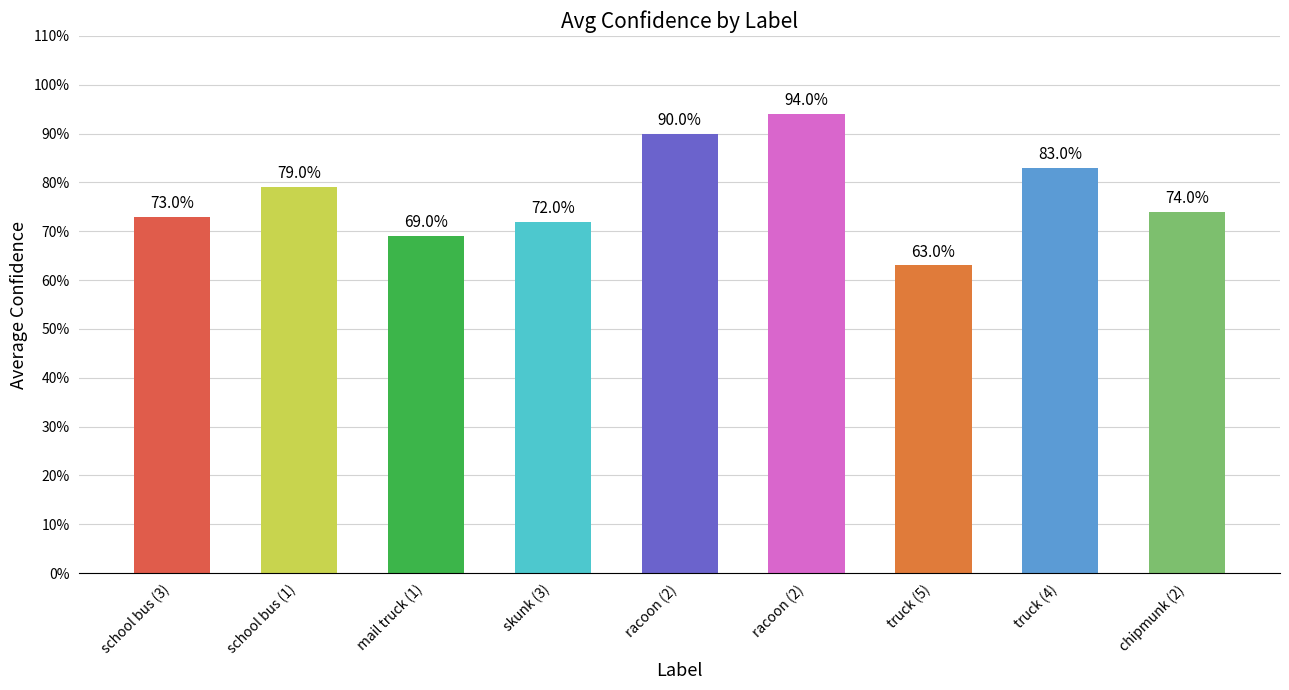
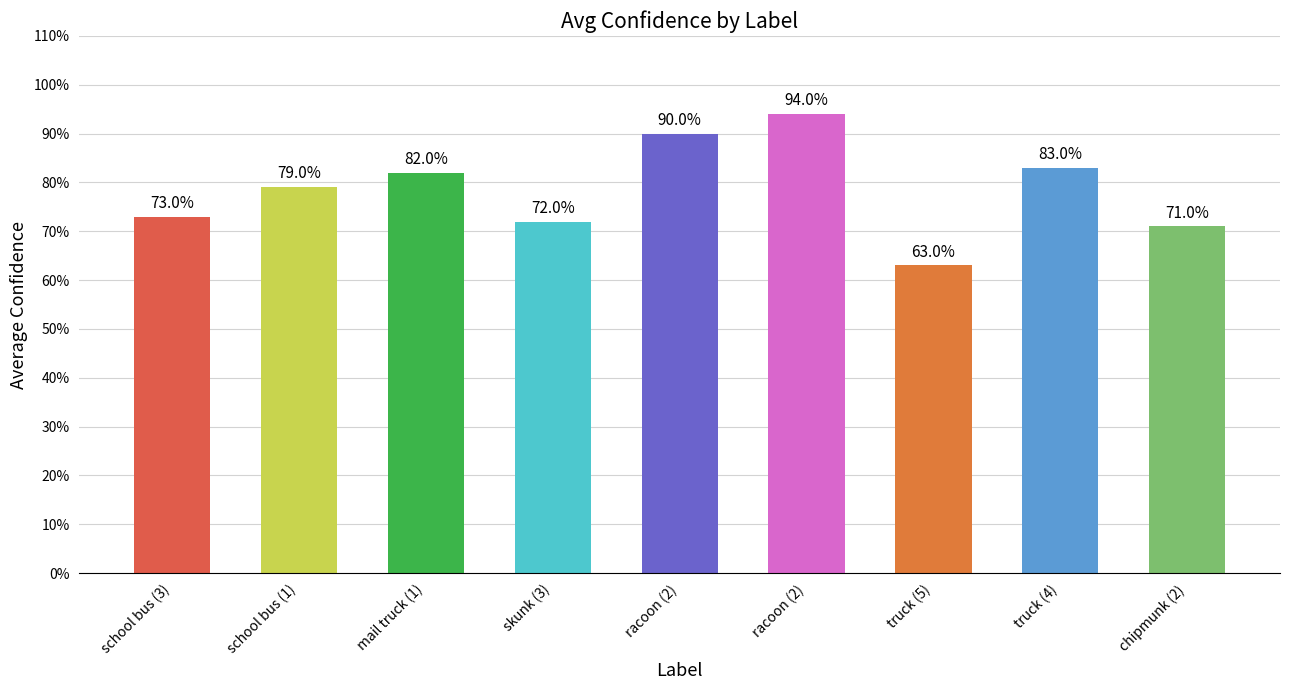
mail truck (1): 69.0% -> 82.0%
chipmunk (2): 74.0% -> 71.0%
